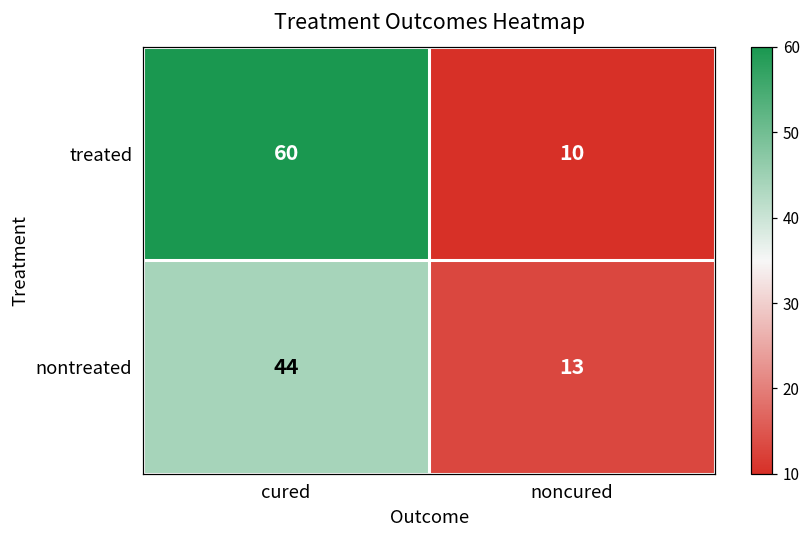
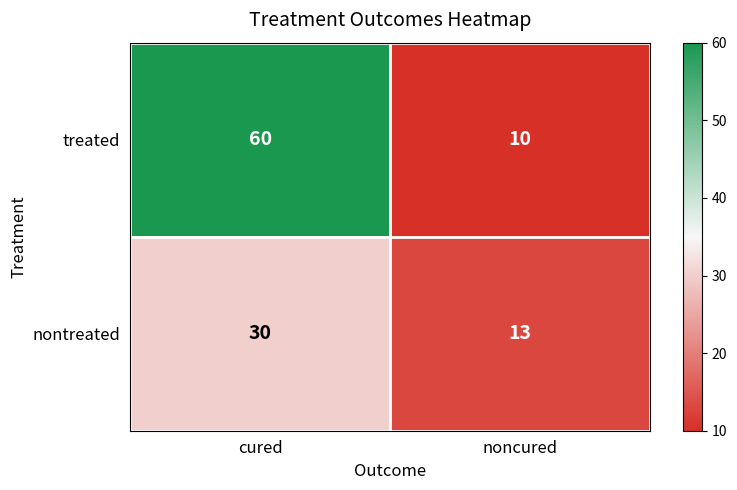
nontreated, cured: 44 -> 30
